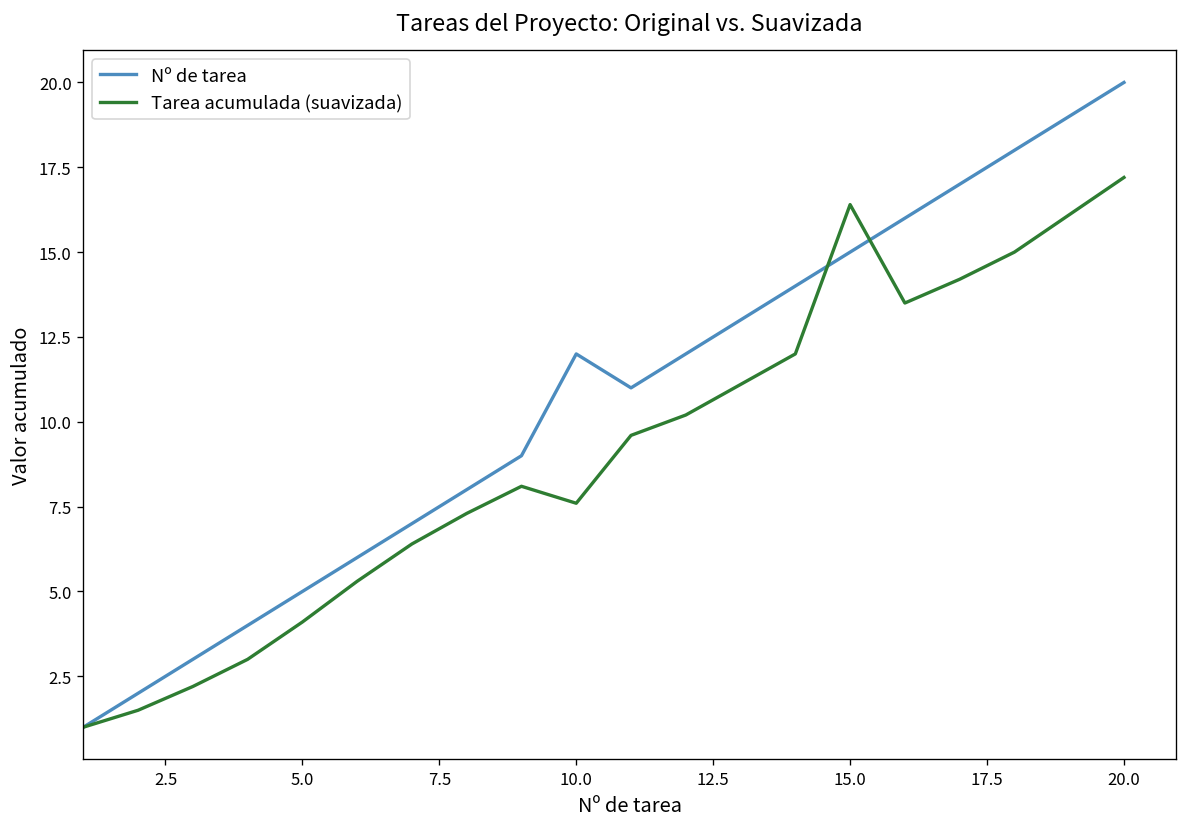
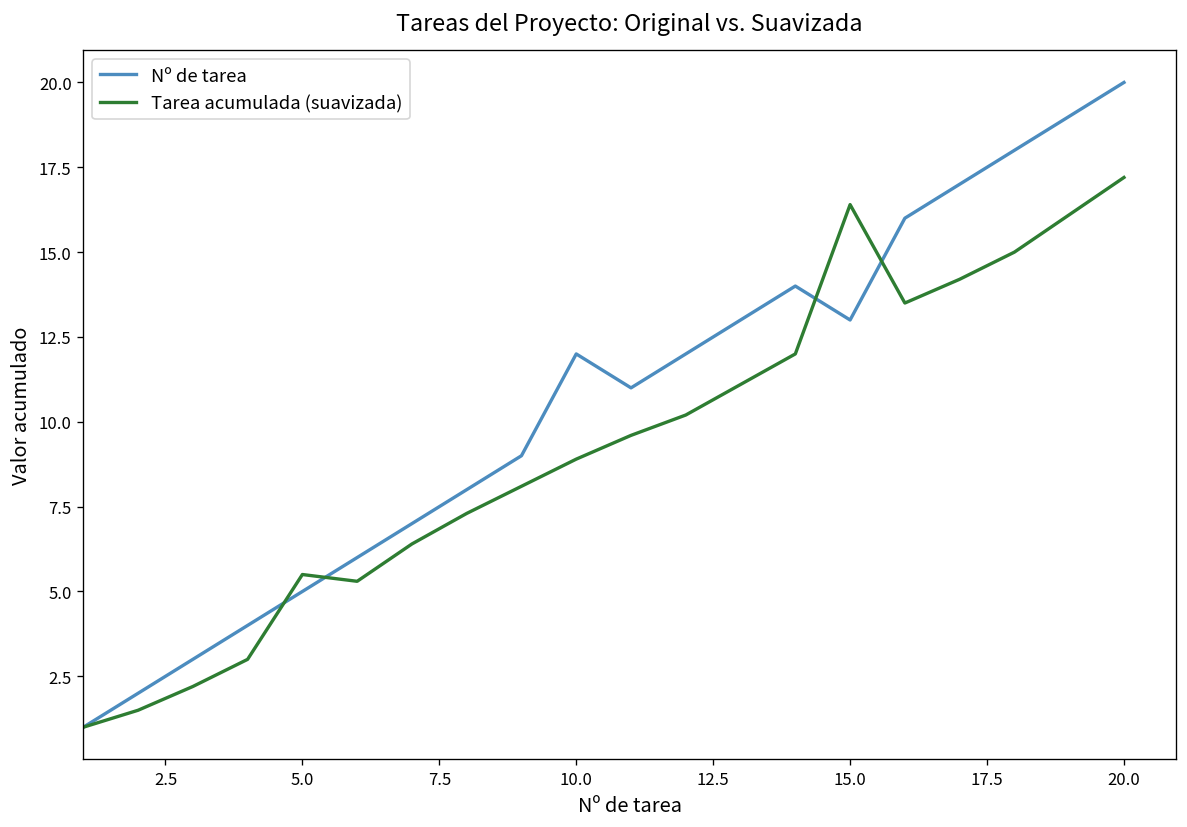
Tarea acumulada (suavizada), 5.0: 4.1 -> 5.5
Tarea acumulada (suavizada), 10.0: 7.6 -> 8.9
Nº de tarea, 15.0: 15 -> 13
